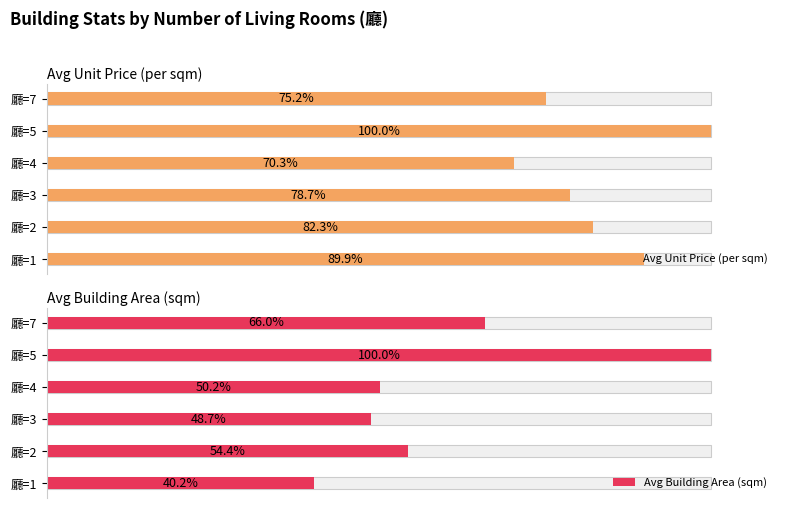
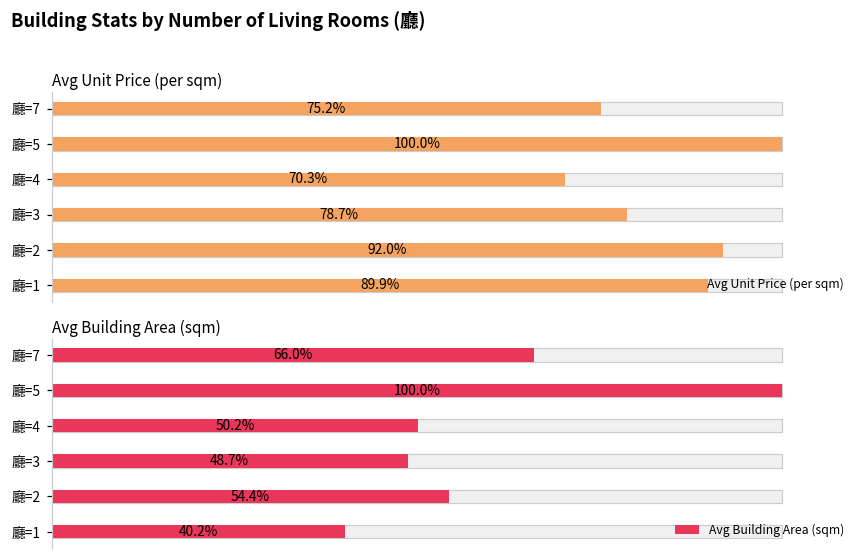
Avg Unit Price (per sqm), Avg Unit Price (per sqm), 廳=2: 82.3% -> 92.0%
